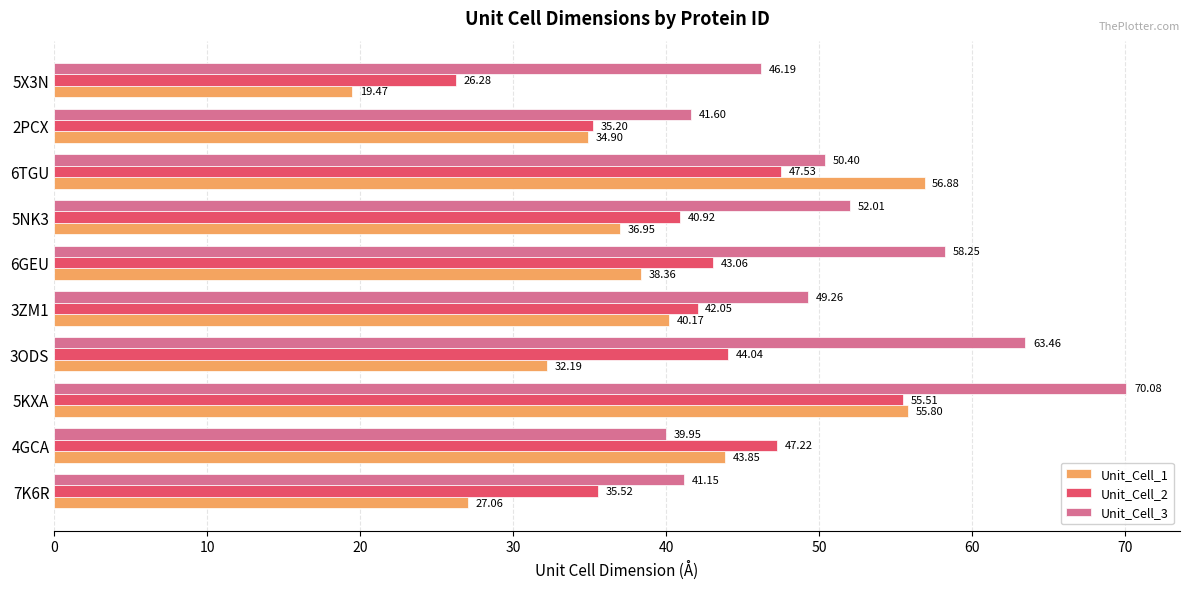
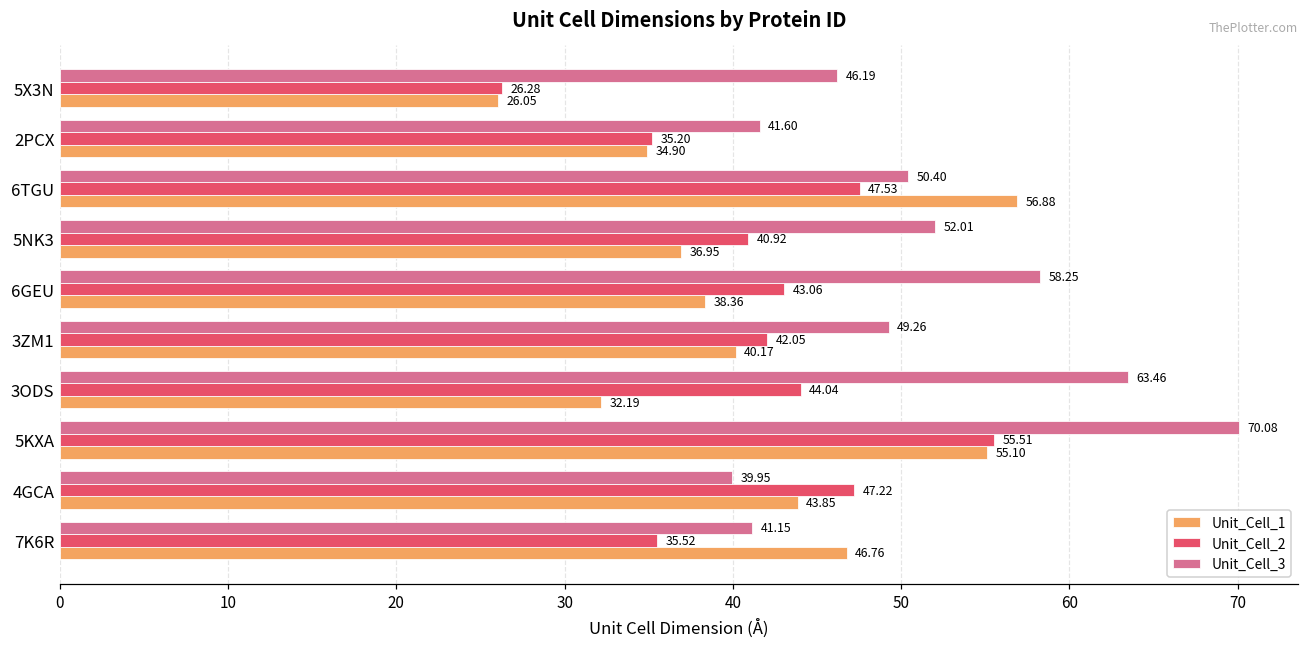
Unit_Cell_1, 5X3N: 19.47 -> 26.05
Unit_Cell_1, 5KXA: 55.80 -> 55.10
Unit_Cell_1, 7K6R: 27.06 -> 46.76
